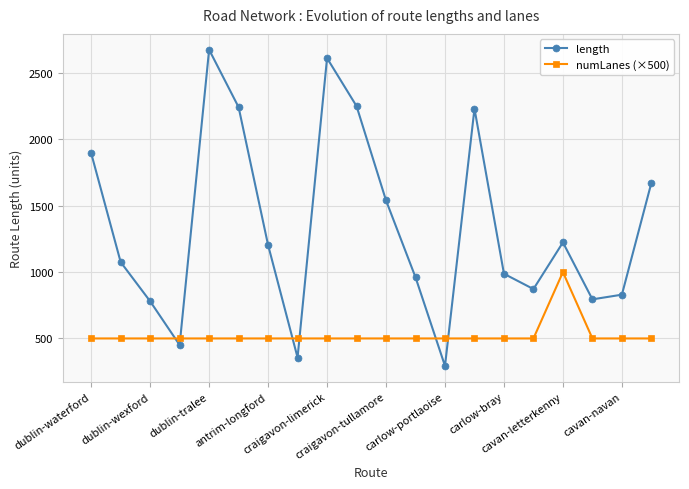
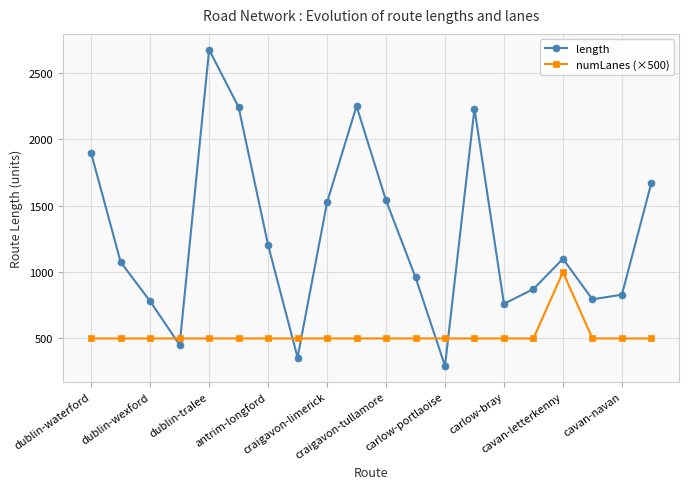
length, craigavon-limerick: 2610 -> 1530
length, carlow-bray: 990 -> 760
length, cavan-letterkenny: 1220 -> 1100
